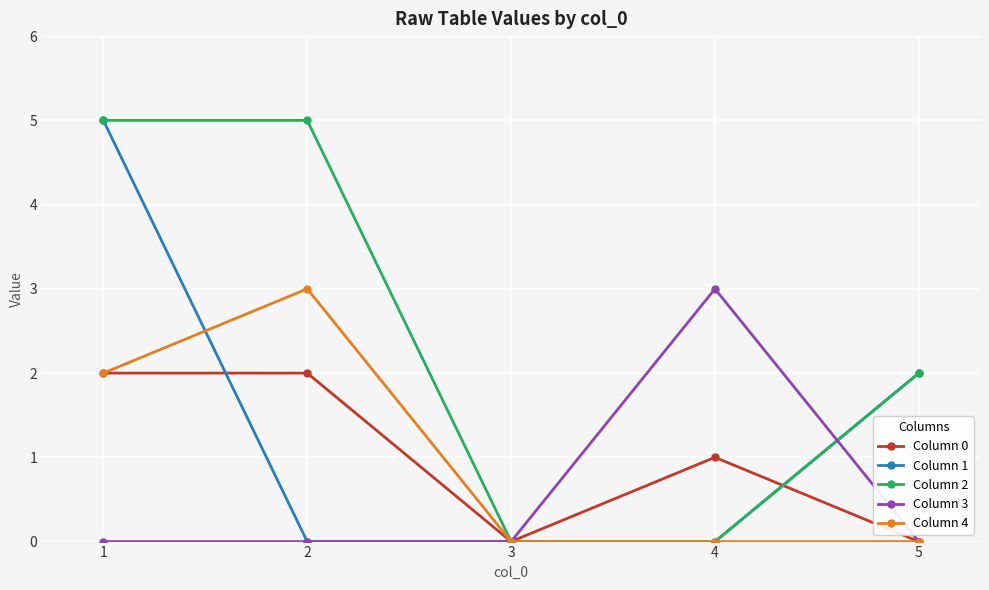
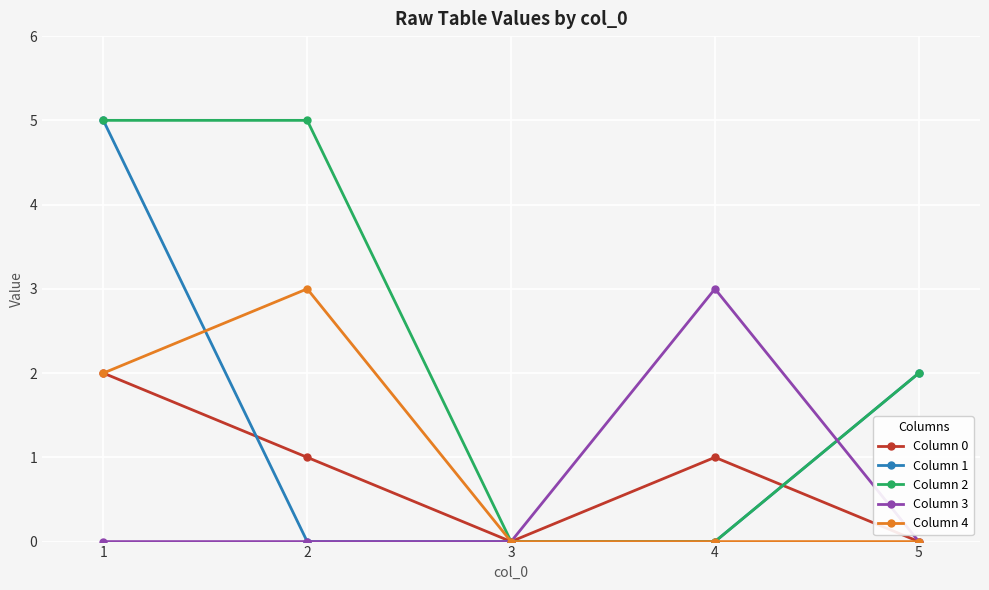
Column 0, 2: 2 -> 1
